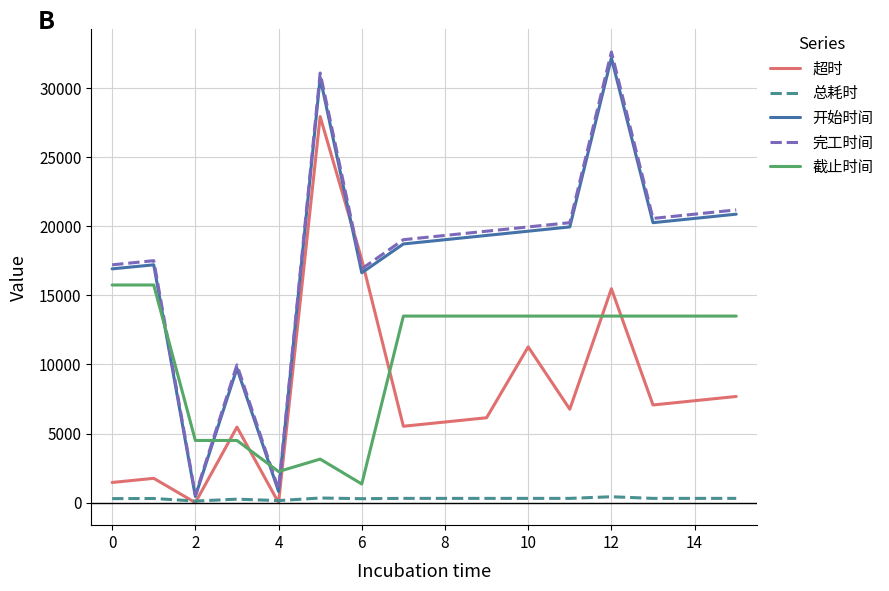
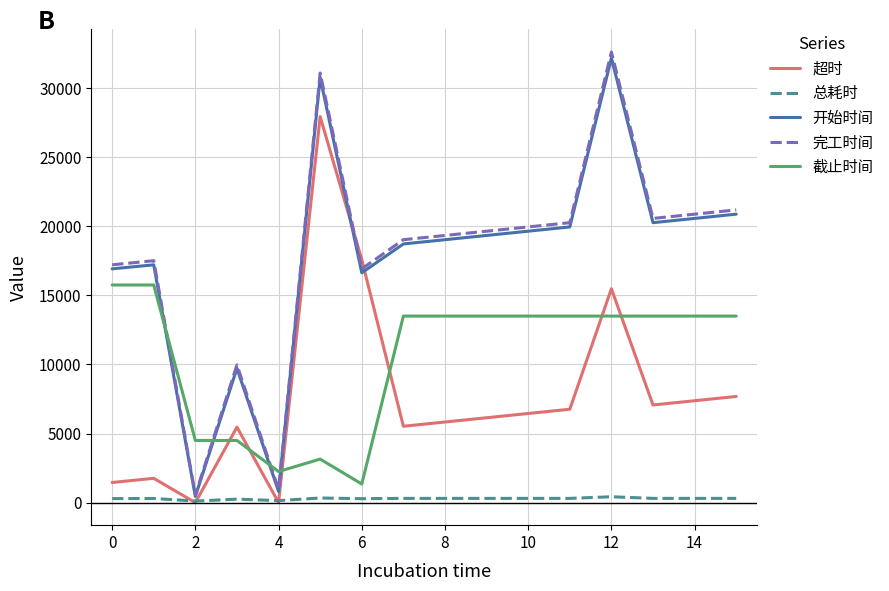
超时, 10: 11300 -> 6500
